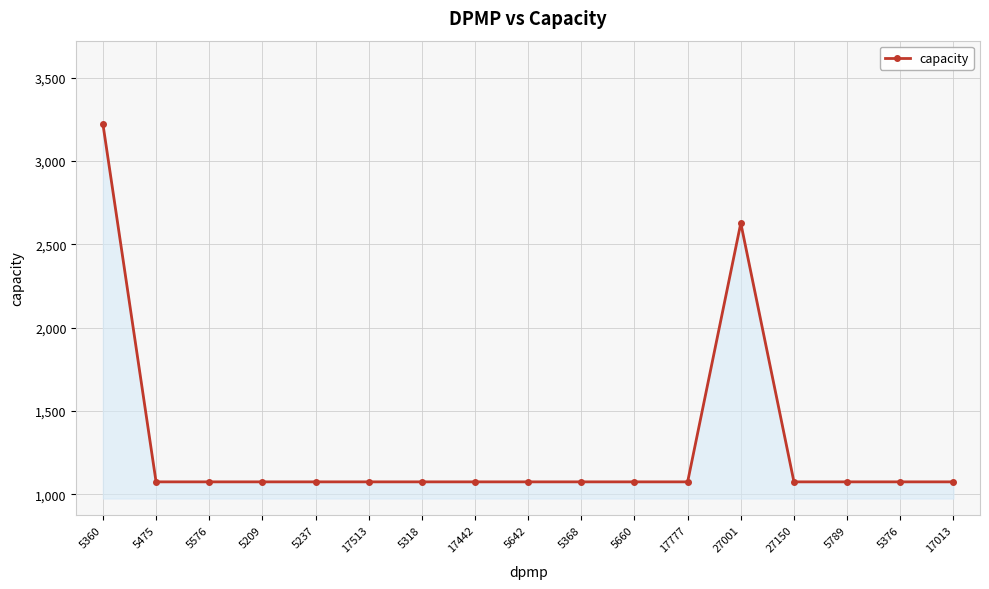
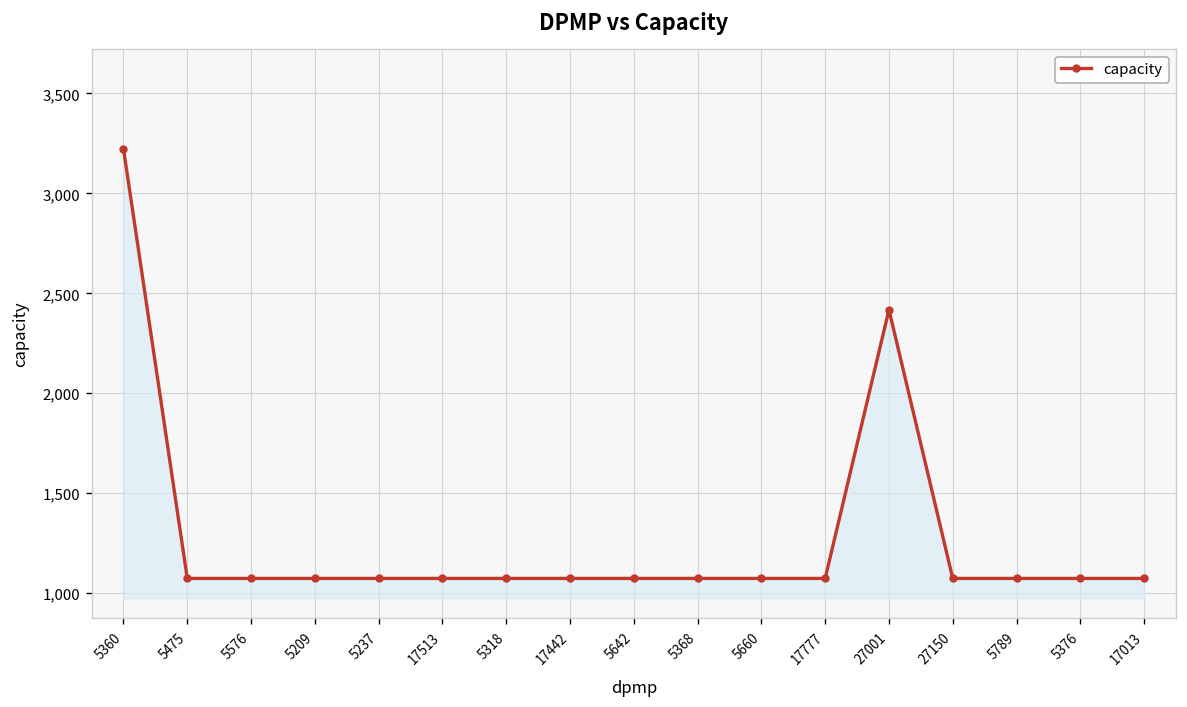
27001: 2,630 -> 2,420
